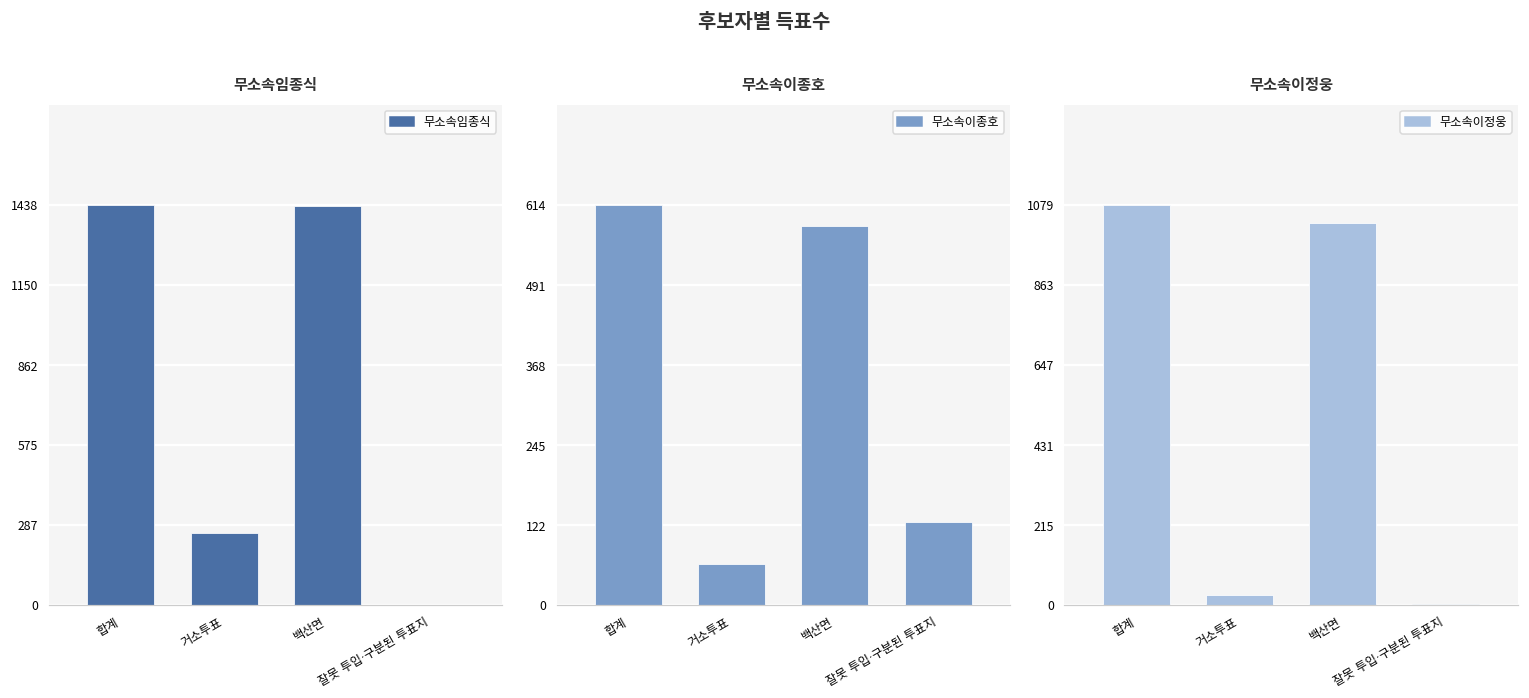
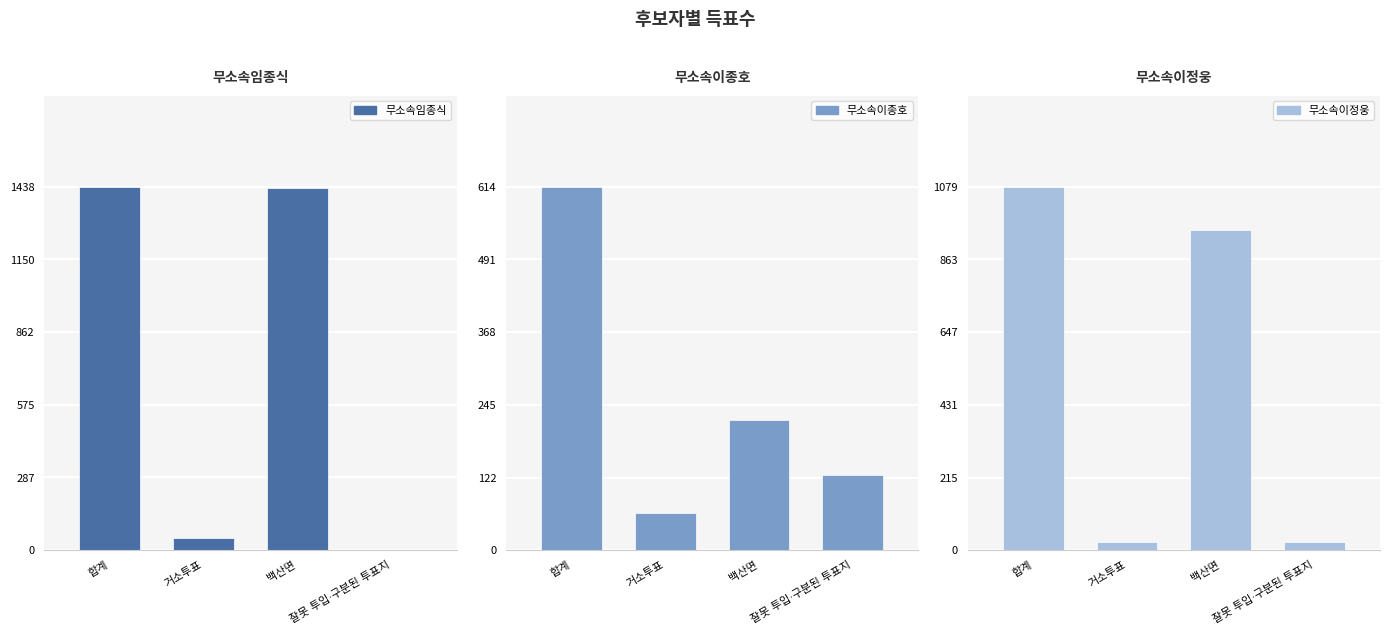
무소속임종식, 거소투표: 260 -> 50
무소속이종호, 백산면: 580 -> 220
무소속이정웅, 백산면: 1030 -> 950
무소속이정웅, 잘못 투입·구분된 투표지: 0 -> 30
